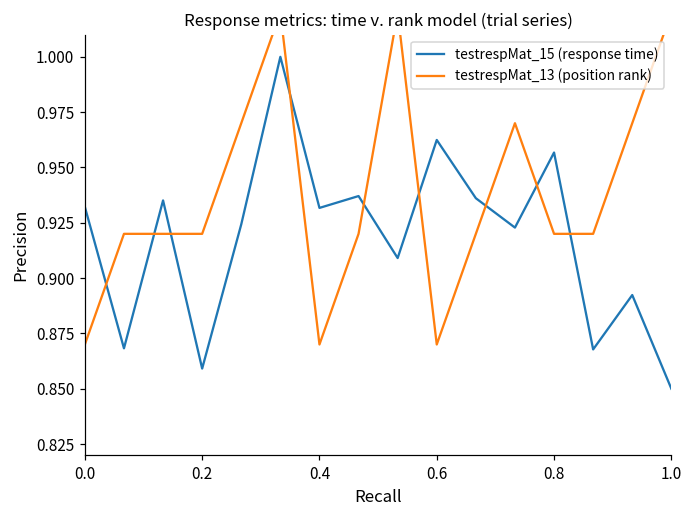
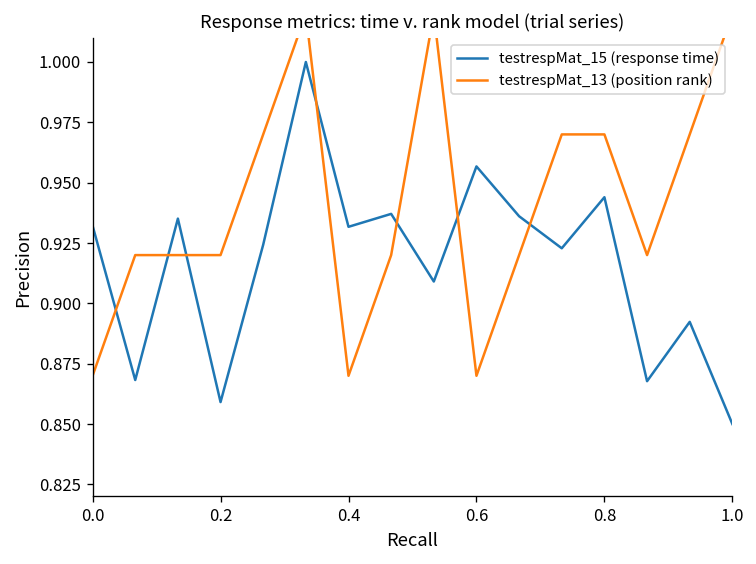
testrespMat_15 (response time), 0.6: 0.962 -> 0.957
testrespMat_15 (response time), 0.8: 0.957 -> 0.944
testrespMat_13 (position rank), 0.8: 0.920 -> 0.970
